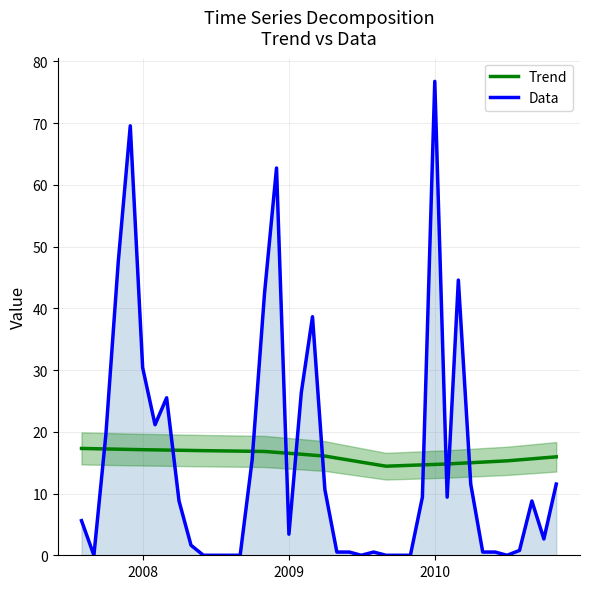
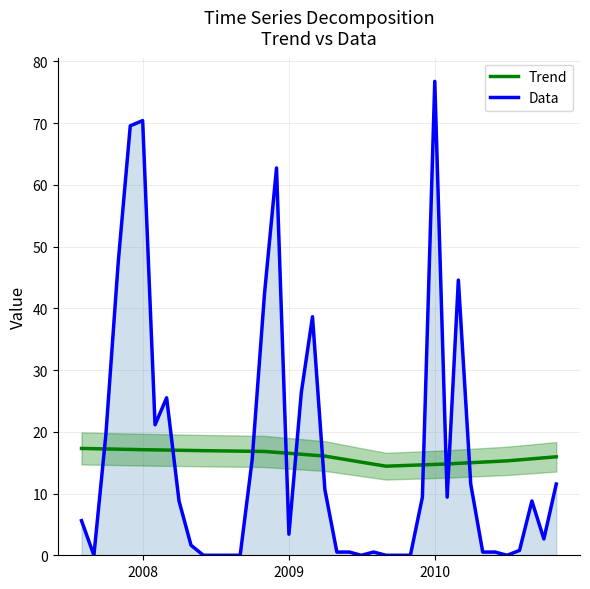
Data, 2008: 30 -> 70
